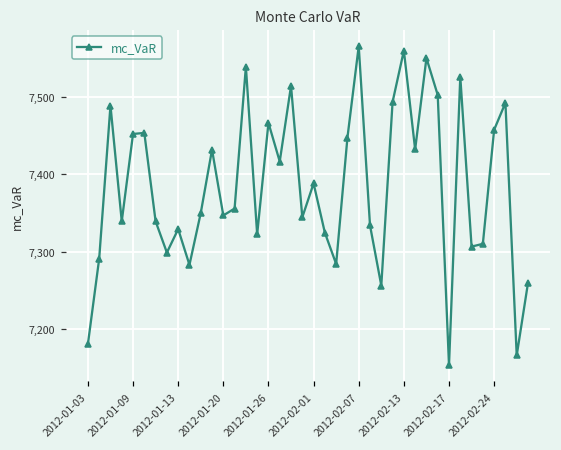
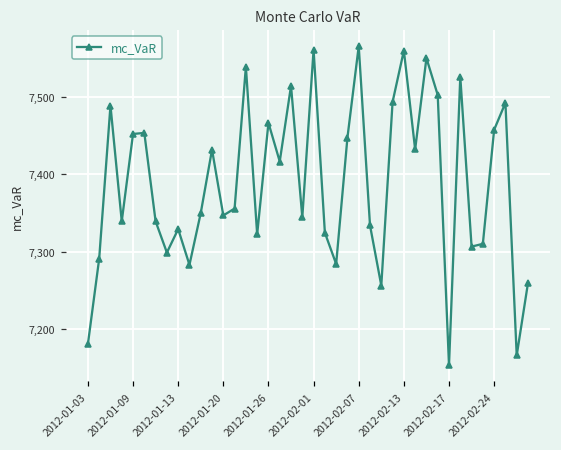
2012-02-01: 7,390 -> 7,560
